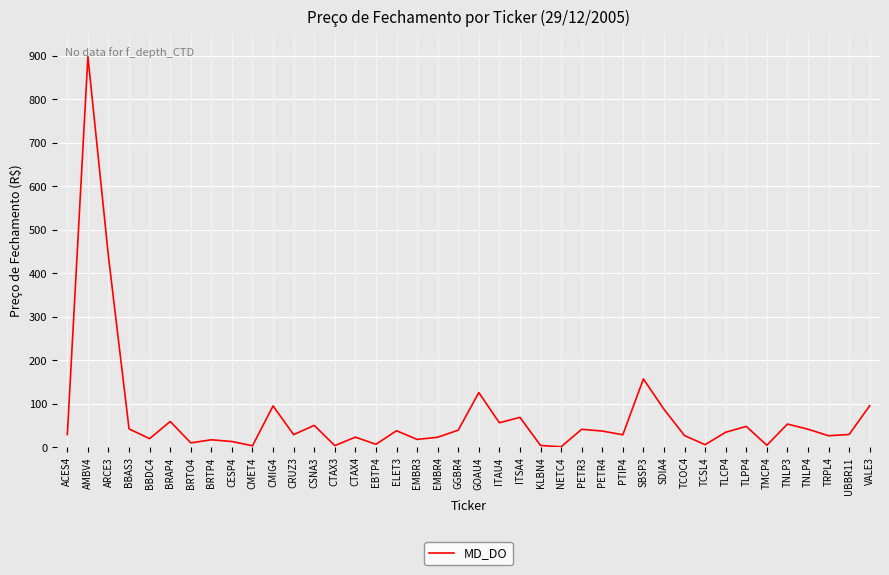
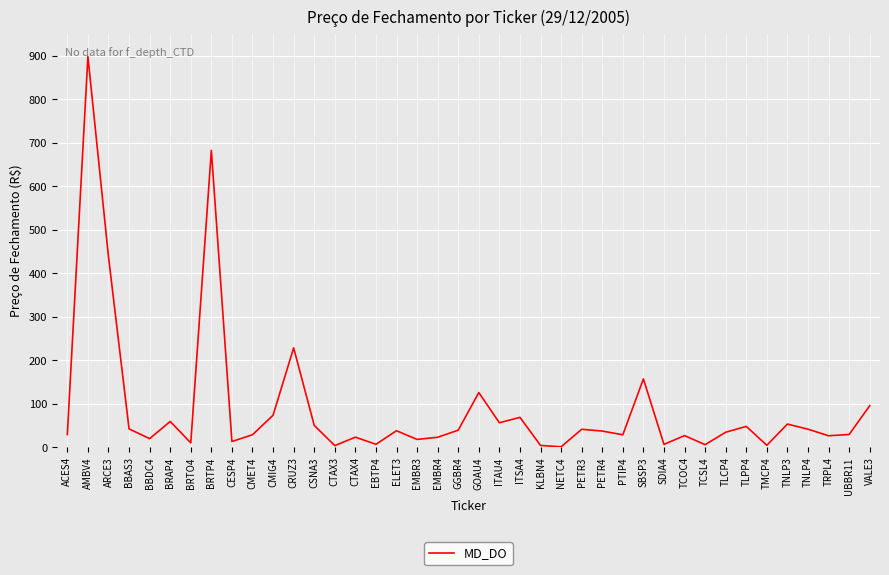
BRTP4: 20 -> 680
CMET4: 0 -> 30
CMIG4: 100 -> 70
CRUZ3: 30 -> 230
SDIA4: 90 -> 10
